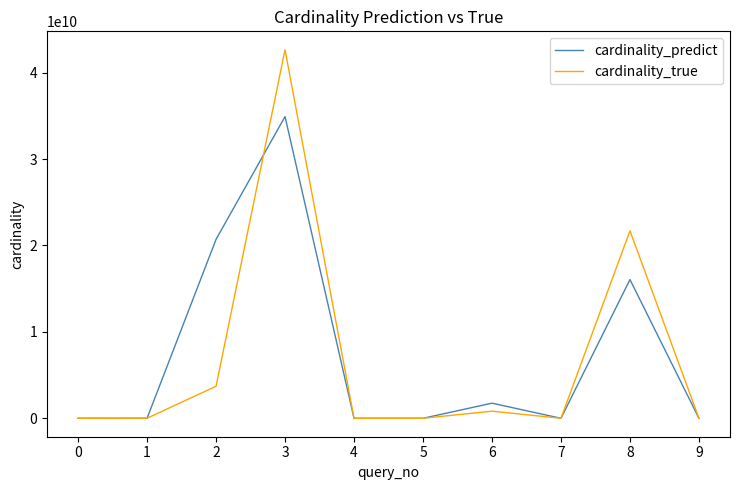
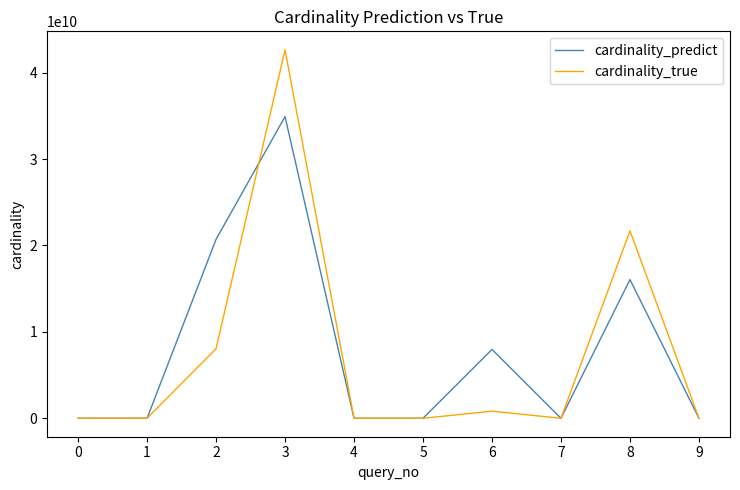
cardinality_true, 2: 4000000000 -> 8000000000
cardinality_predict, 6: 2000000000 -> 8000000000
